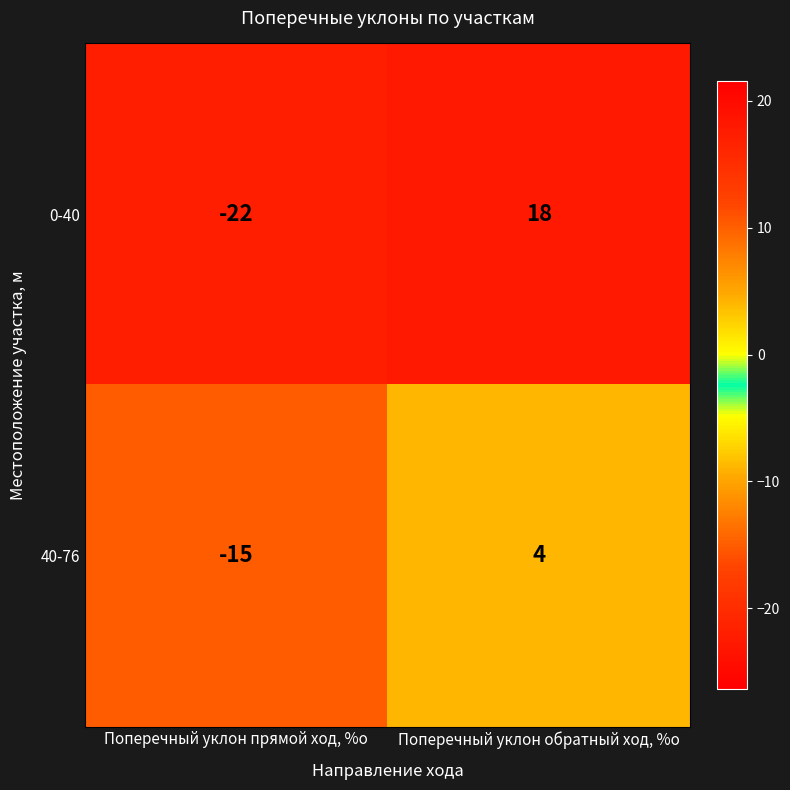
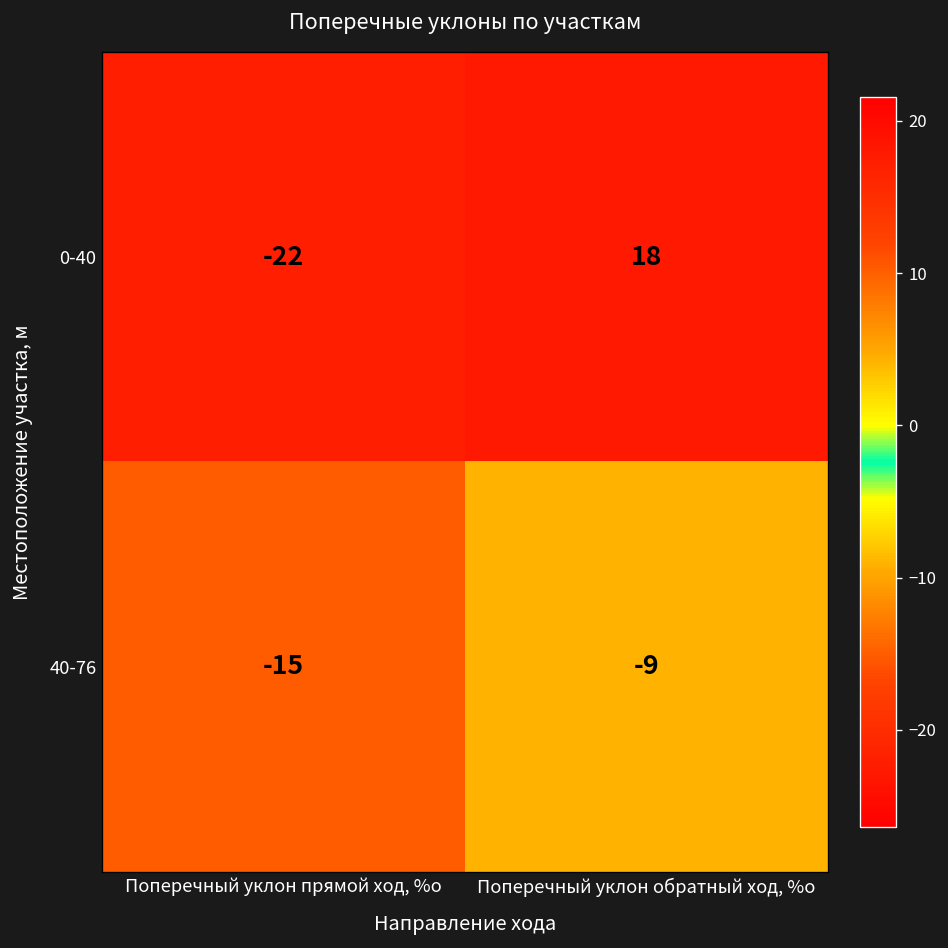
40-76, Поперечный уклон обратный ход, %о: 4 -> -9
